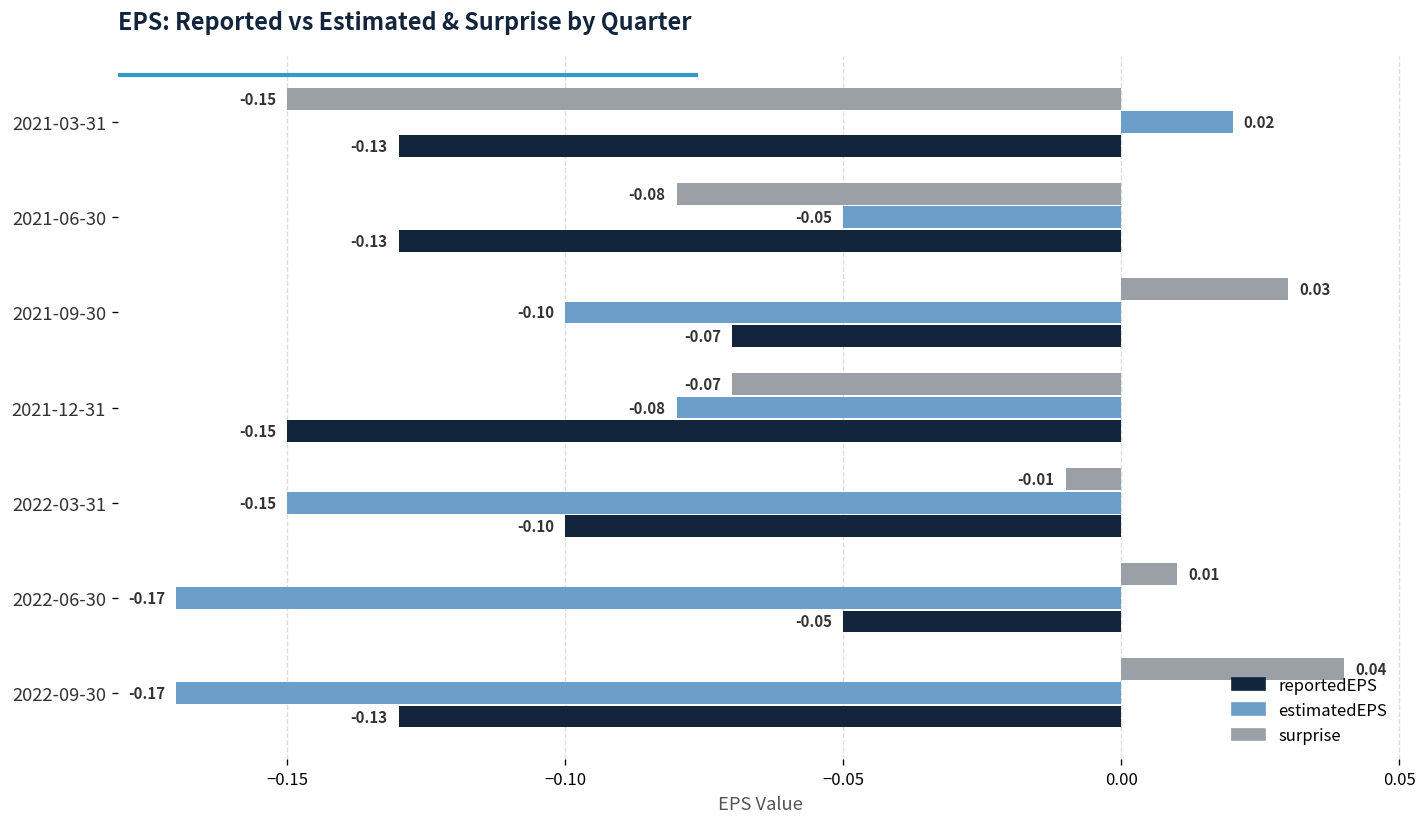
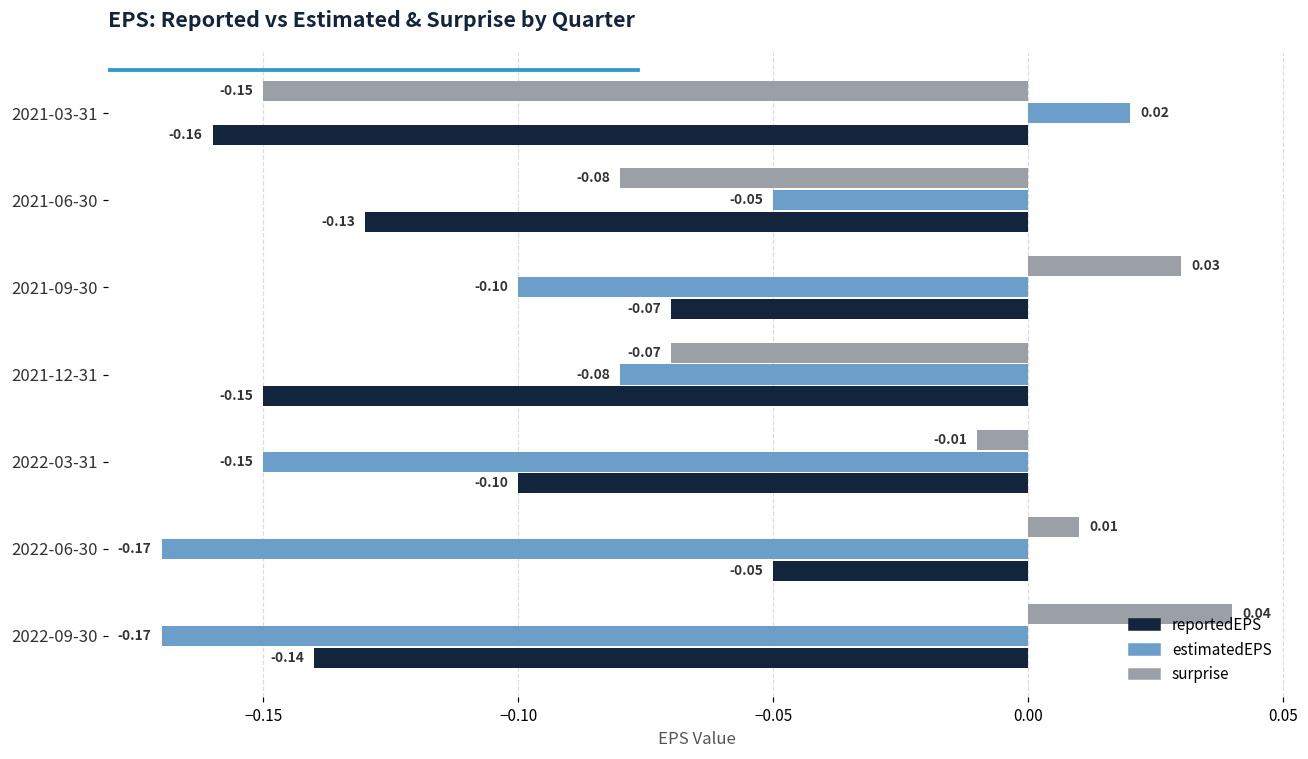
reportedEPS, 2021-03-31: -0.13 -> -0.16
reportedEPS, 2022-09-30: -0.13 -> -0.14
